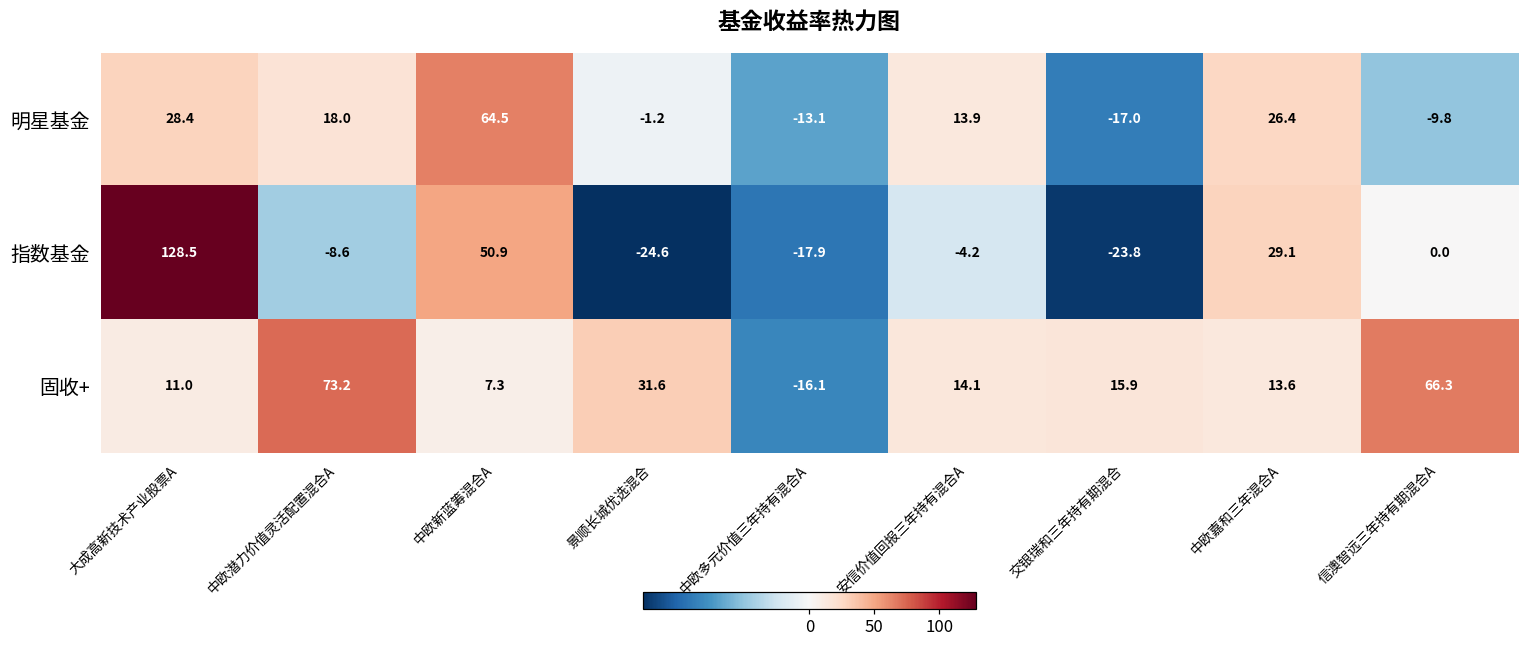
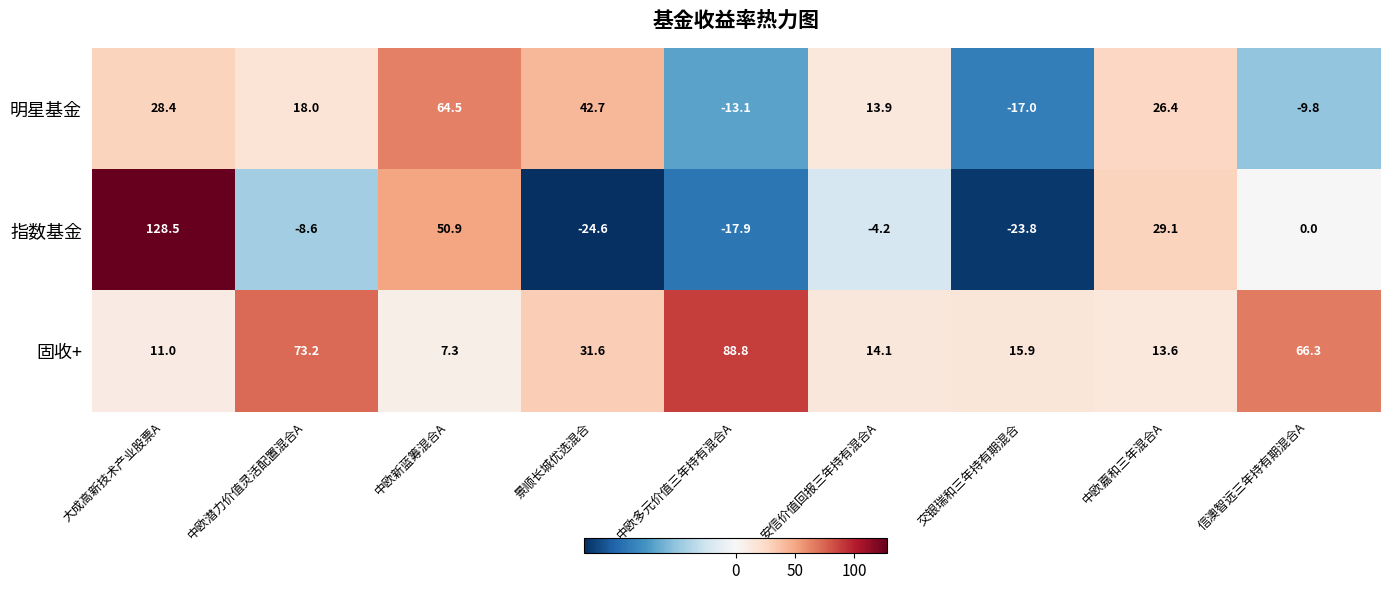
明星基金, 景顺长城优选混合: -1.2 -> 42.7
固收+, 中欧多元价值三年持有混合A: -16.1 -> 88.8
